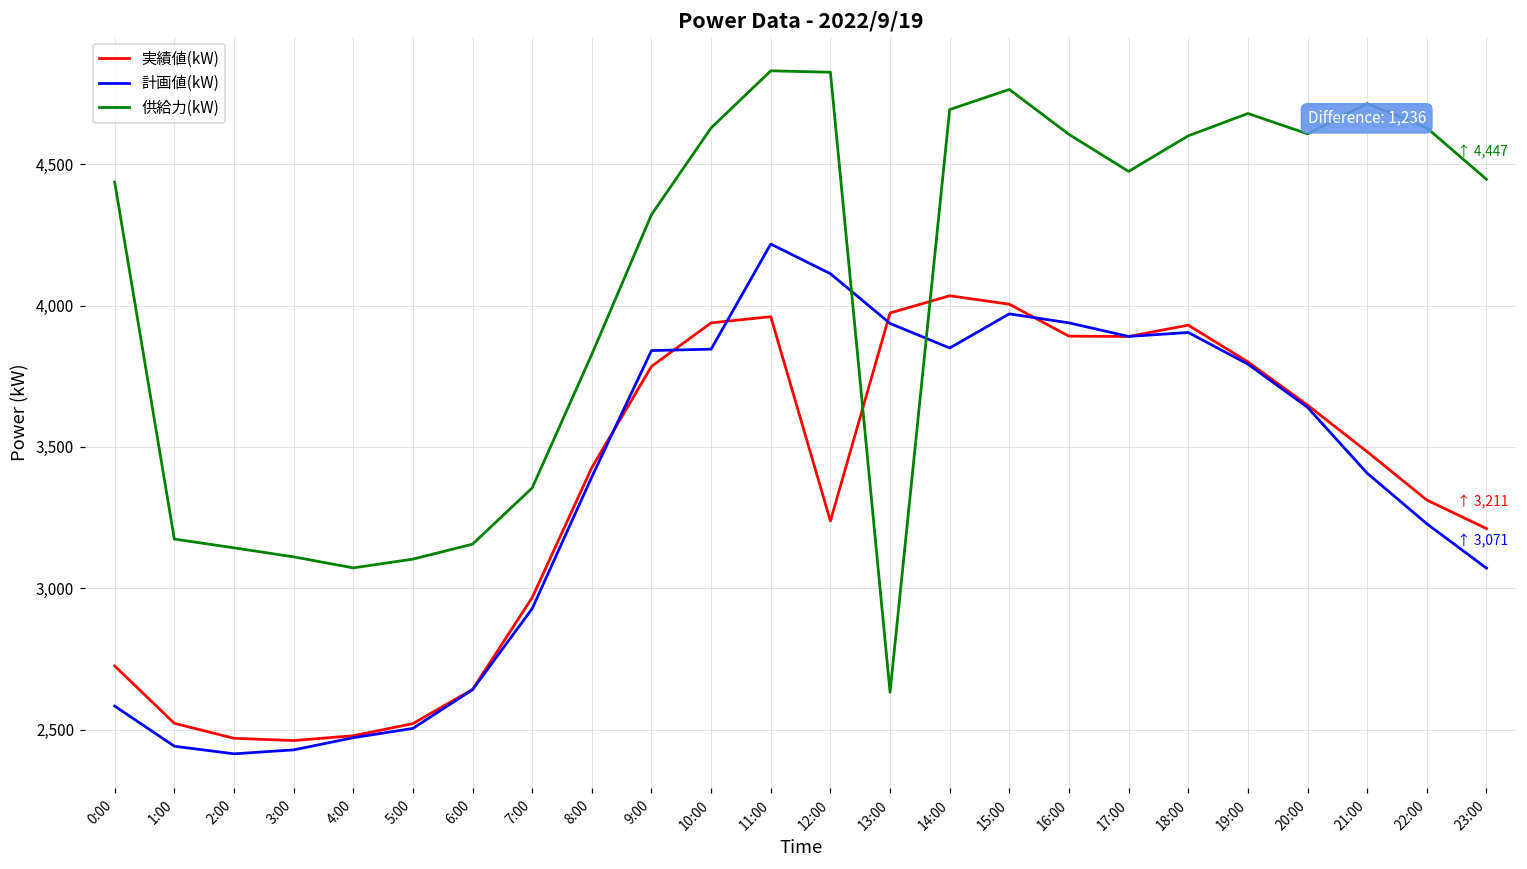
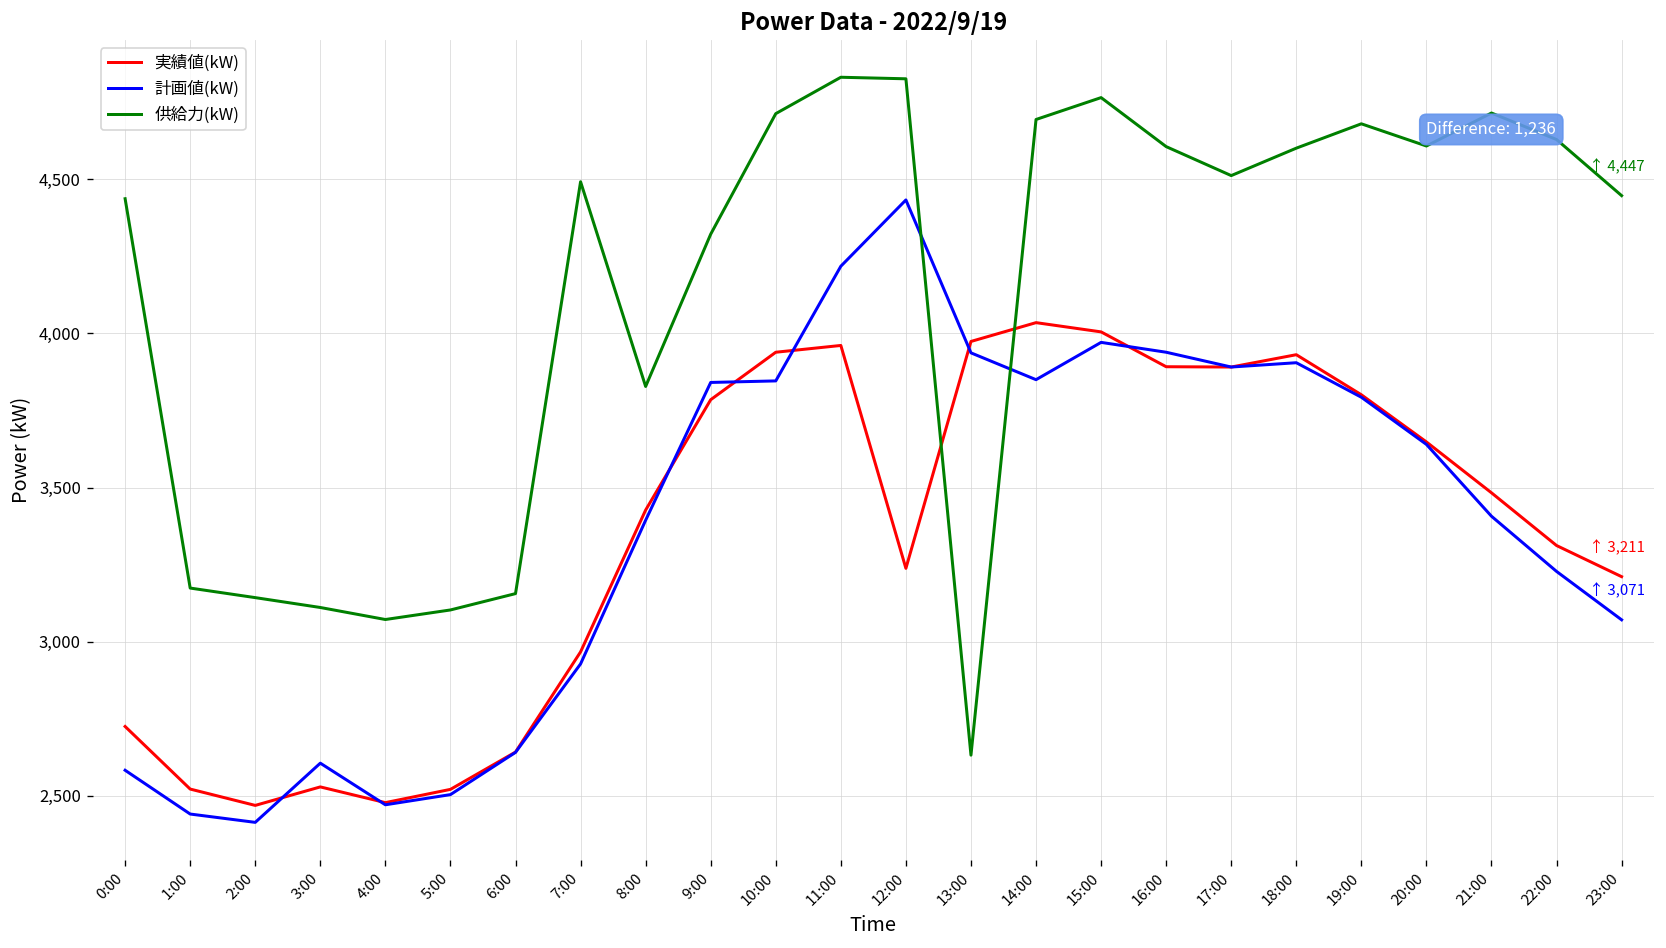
実績値(kW), 3:00: 2,460 -> 2,530
計画値(kW), 3:00: 2,430 -> 2,610
供給力(kW), 7:00: 3,360 -> 4,490
供給力(kW), 10:00: 4,630 -> 4,710
計画値(kW), 12:00: 4,110 -> 4,430
供給力(kW), 17:00: 4,480 -> 4,510
